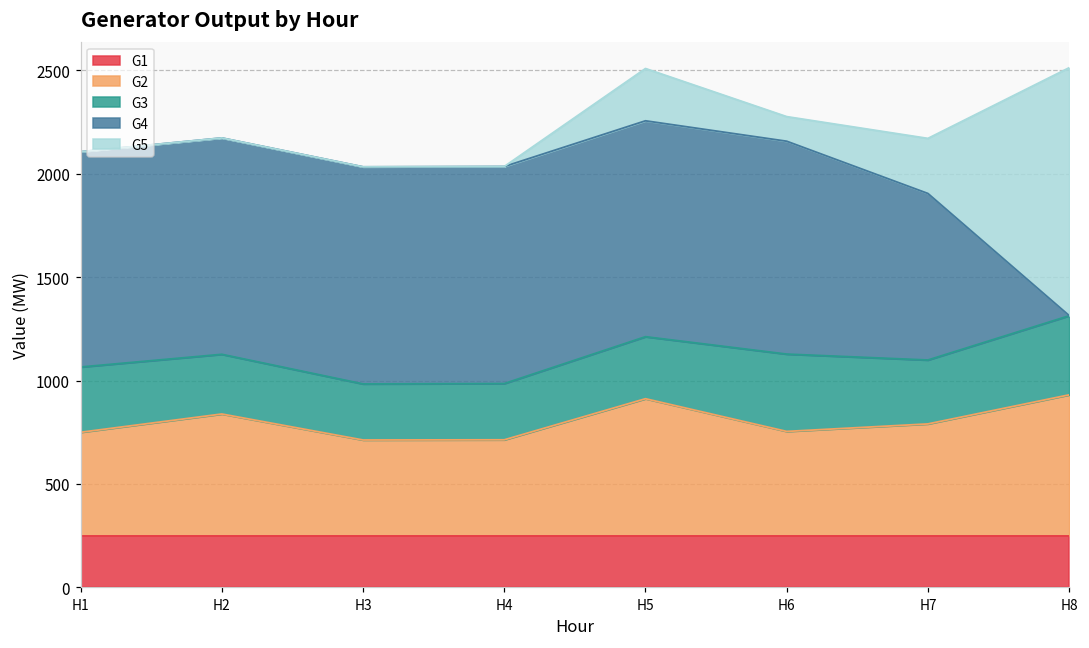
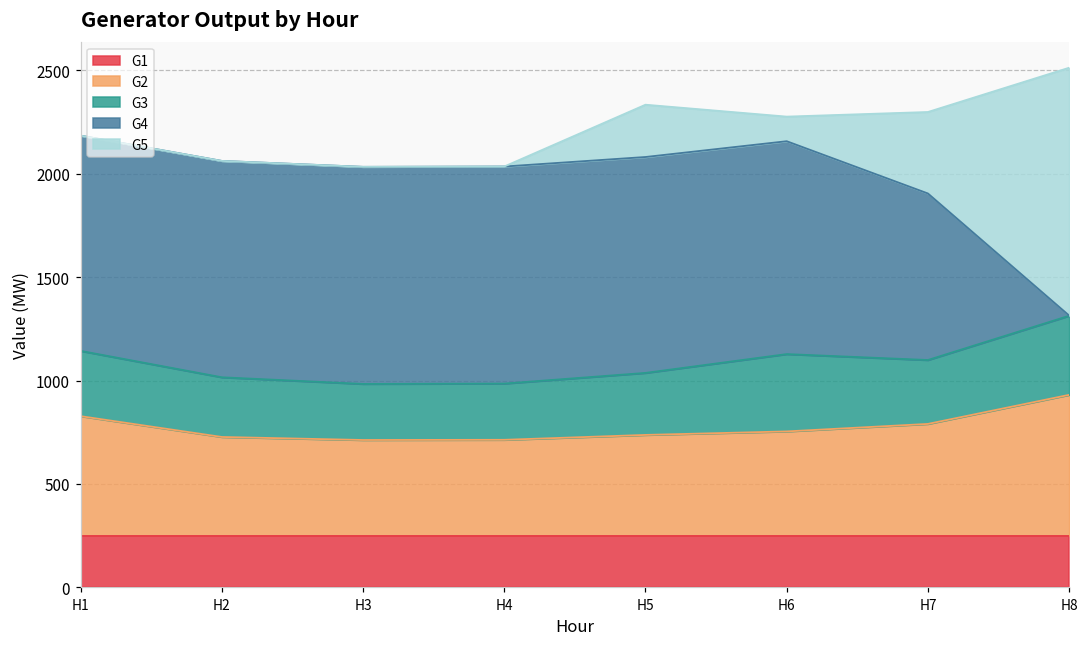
G2, H1: 750 -> 830
G2, H2: 840 -> 730
G2, H5: 910 -> 740
G5, H7: 270 -> 390
